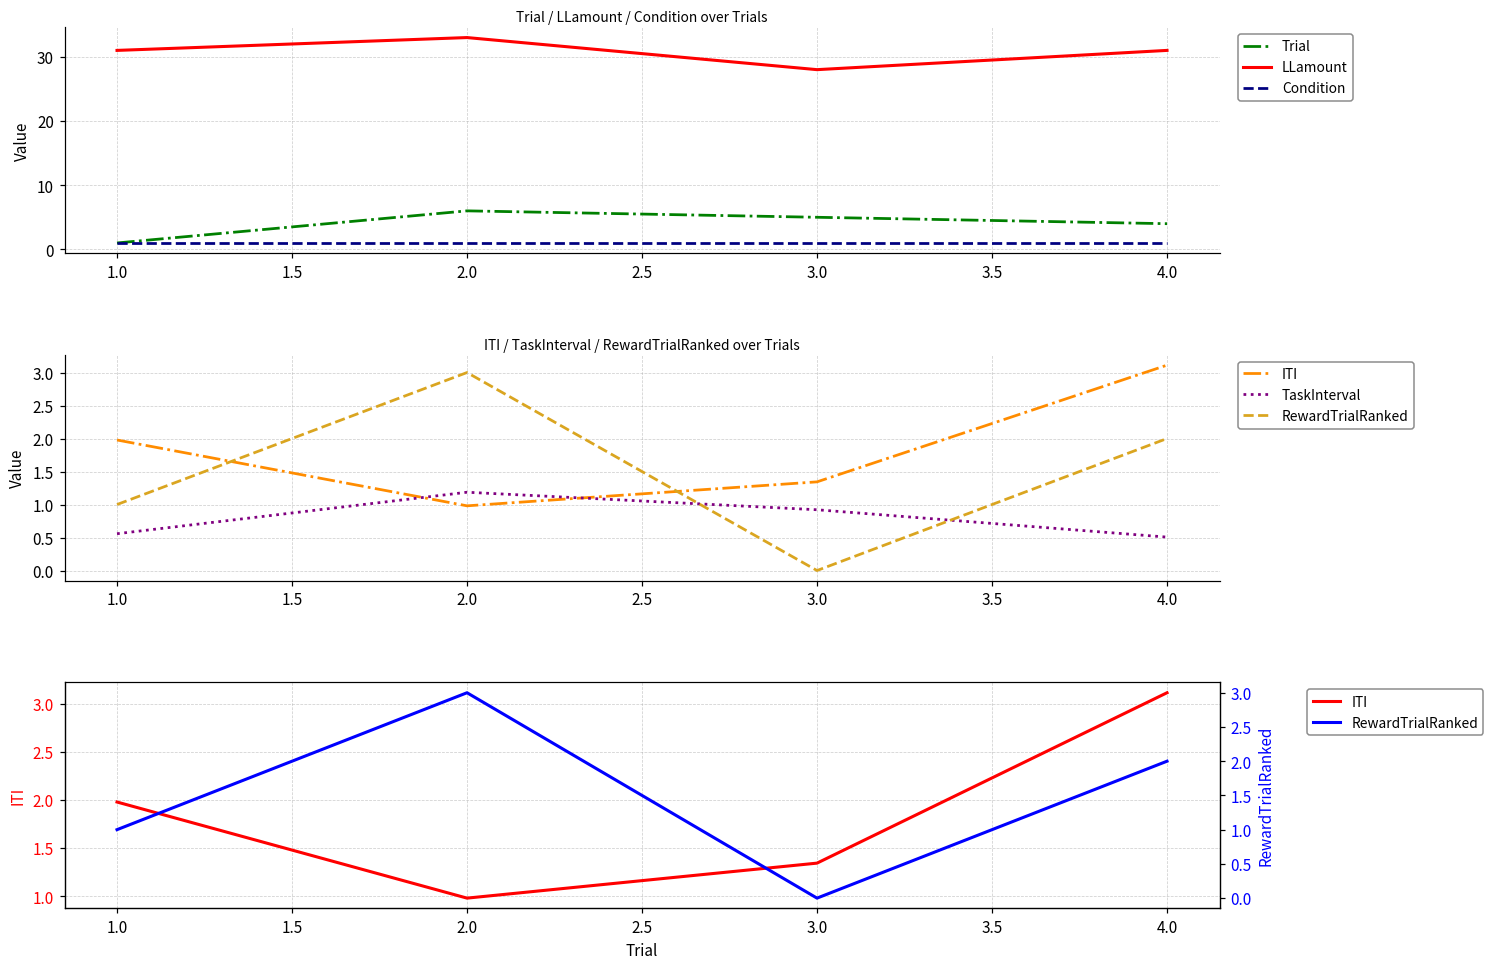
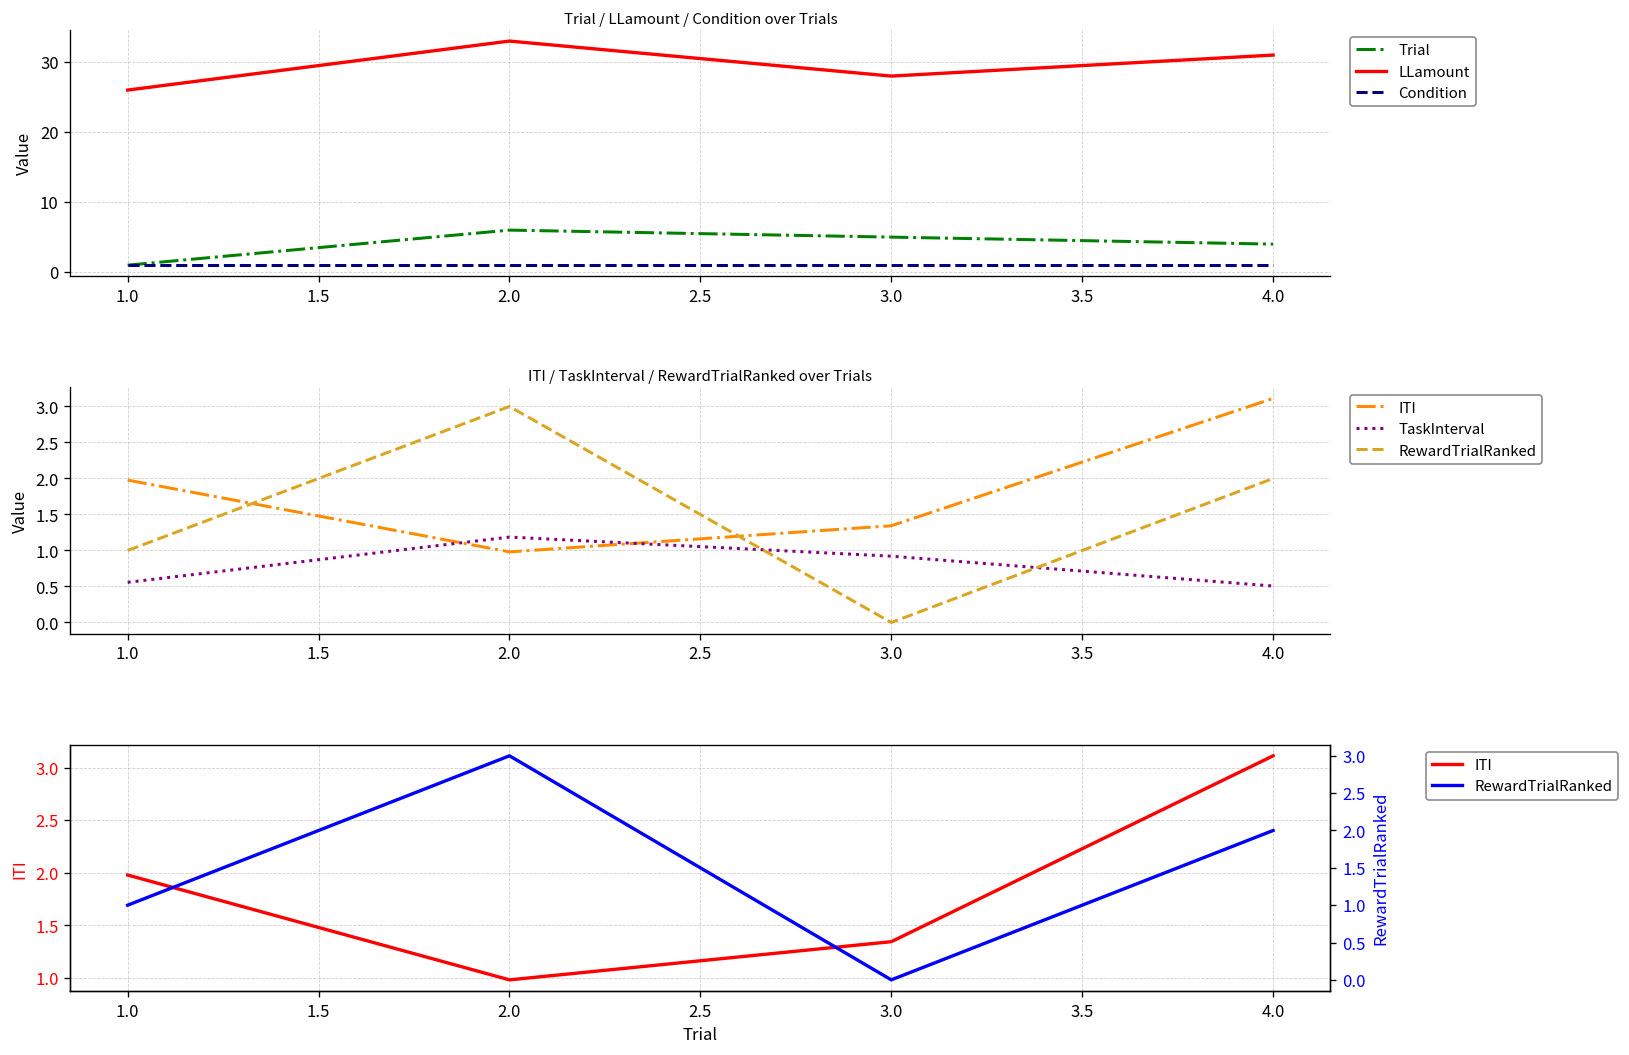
Trial / LLamount / Condition over Trials, LLamount, 1.0: 31 -> 26
